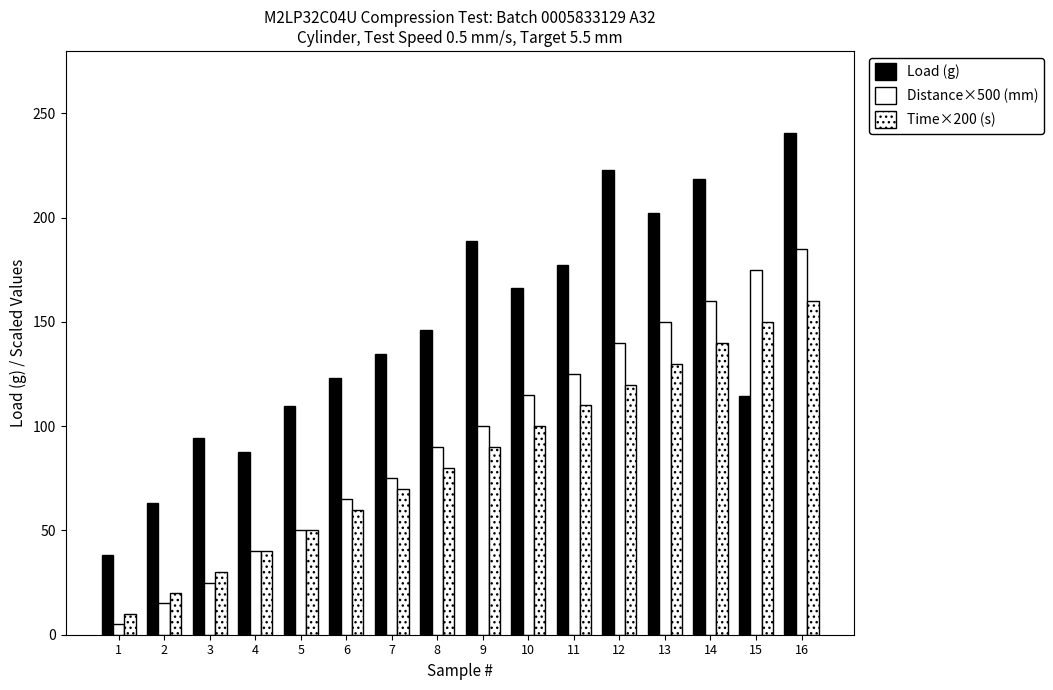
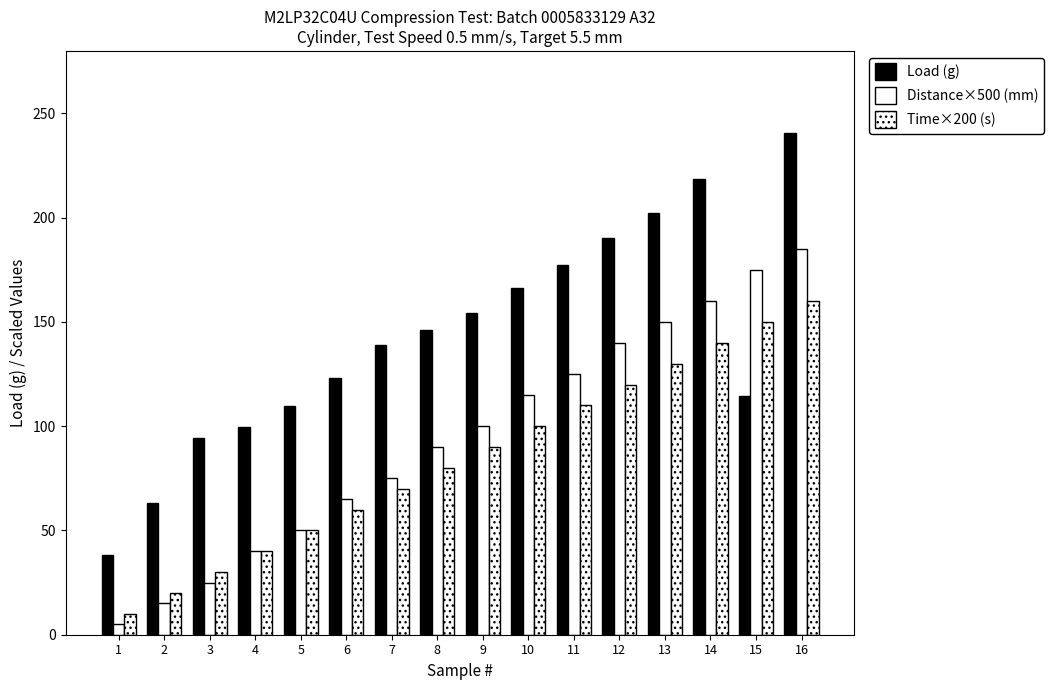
Load (g), 4: 88 -> 100
Load (g), 7: 135 -> 139
Load (g), 9: 189 -> 155
Load (g), 12: 223 -> 191
